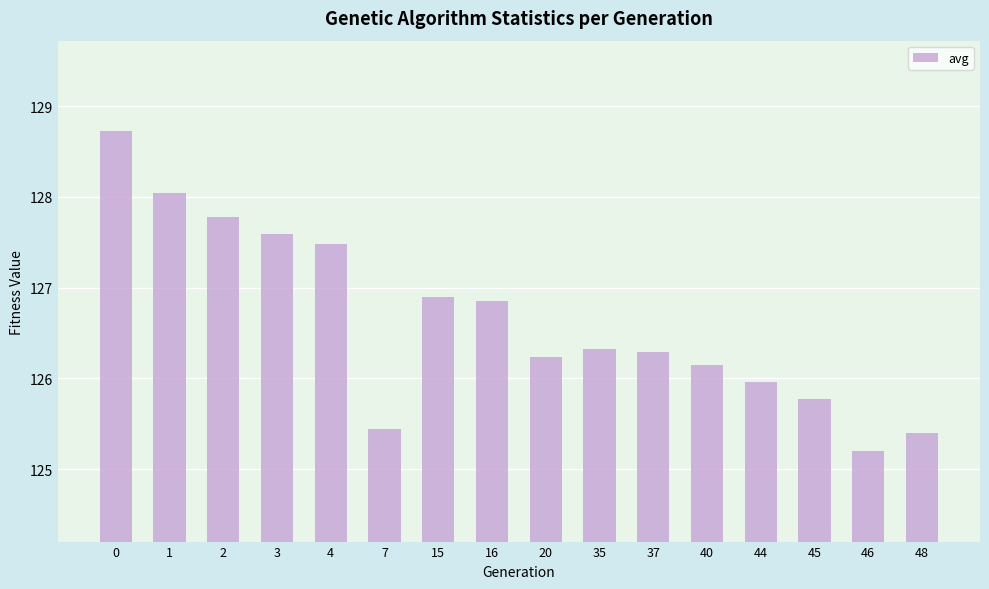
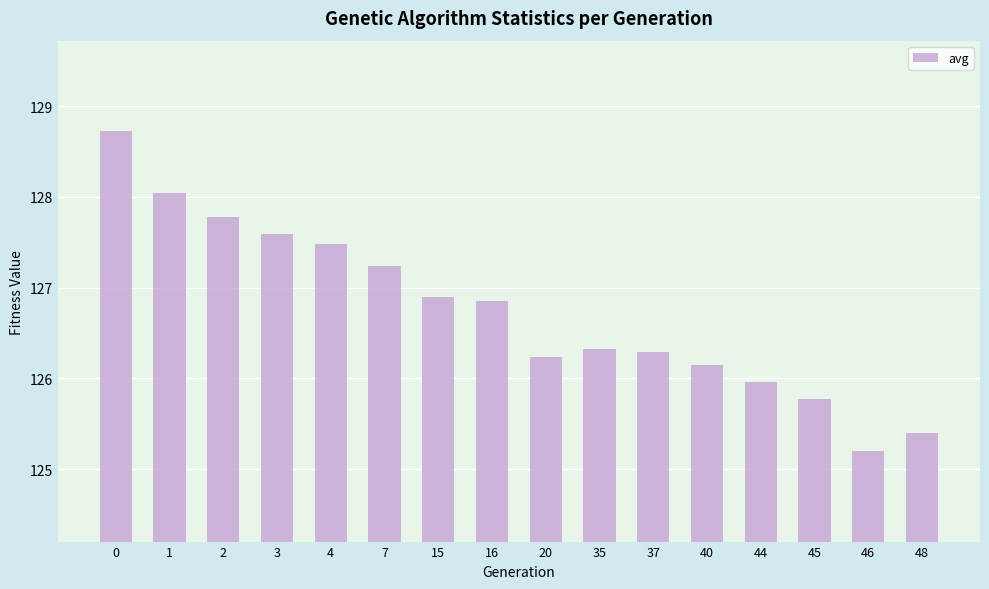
7: 125.4 -> 127.2
